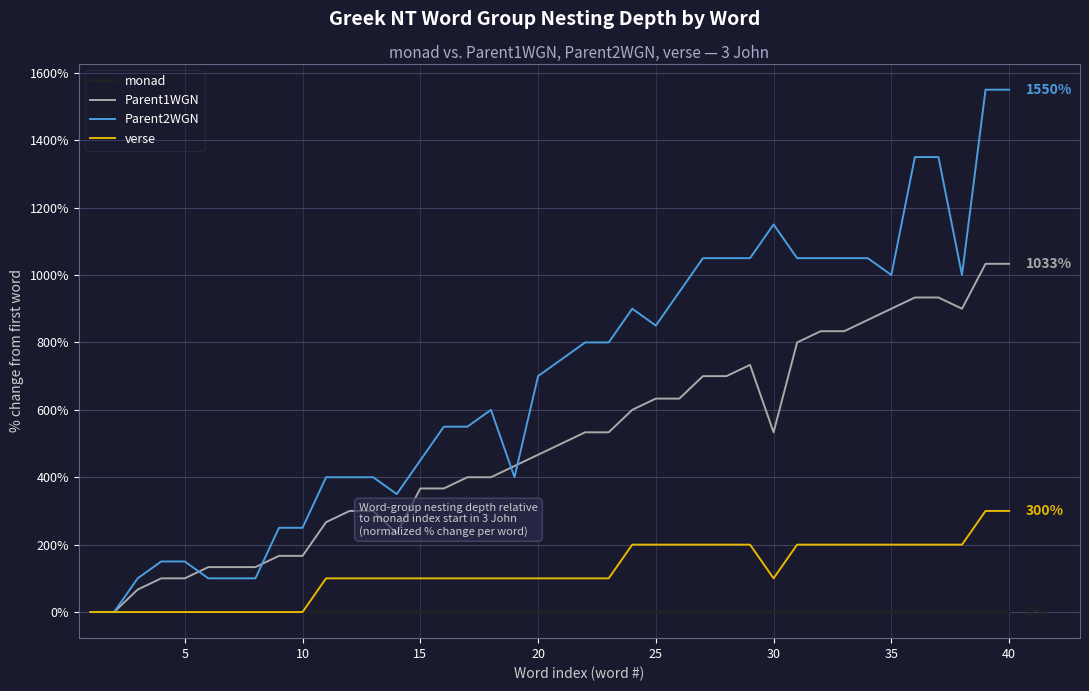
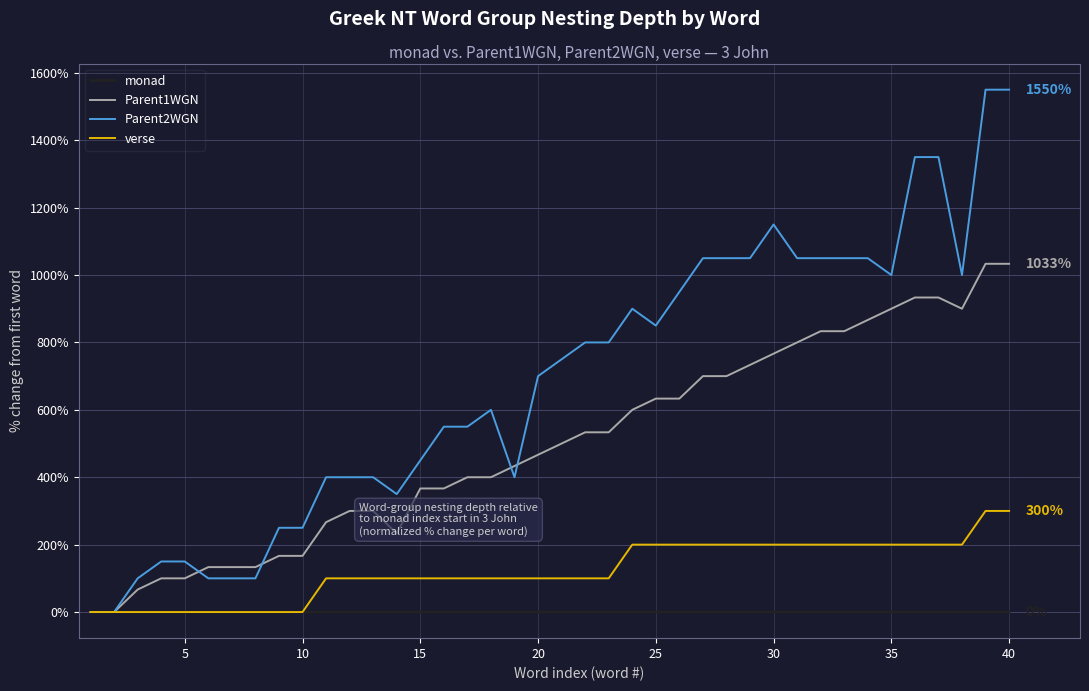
Parent1WGN, 30: 530% -> 770%
verse, 30: 100% -> 200%
